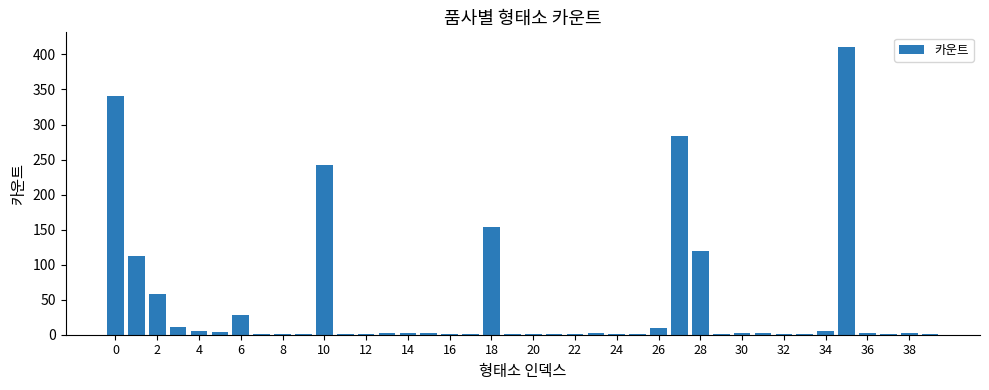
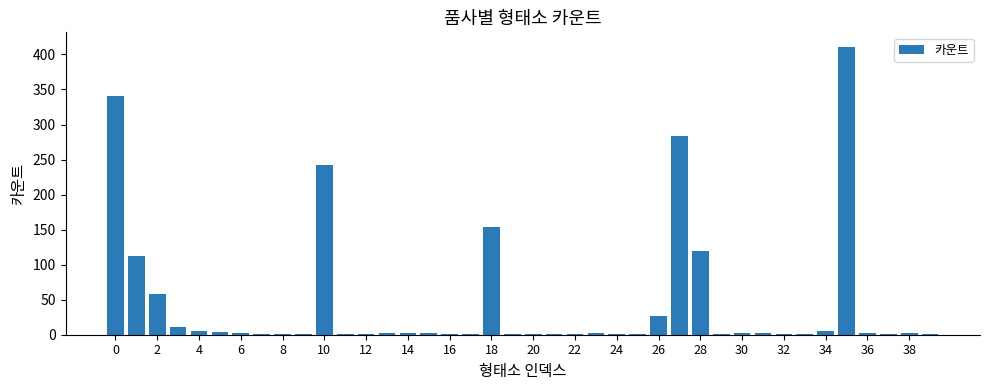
6: 30 -> 0
26: 10 -> 30
